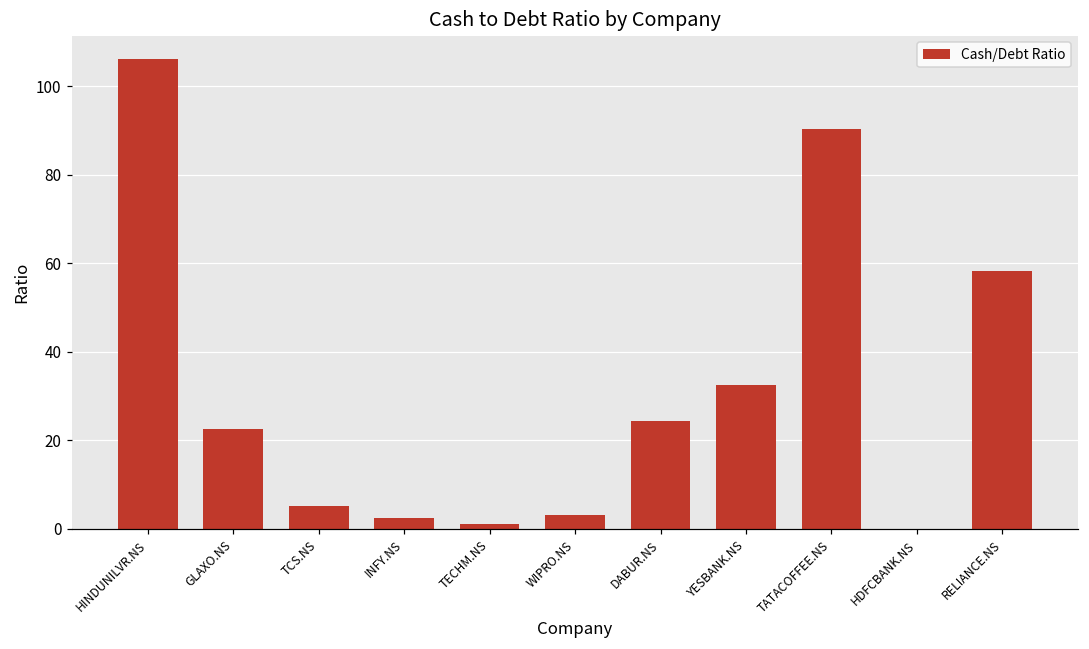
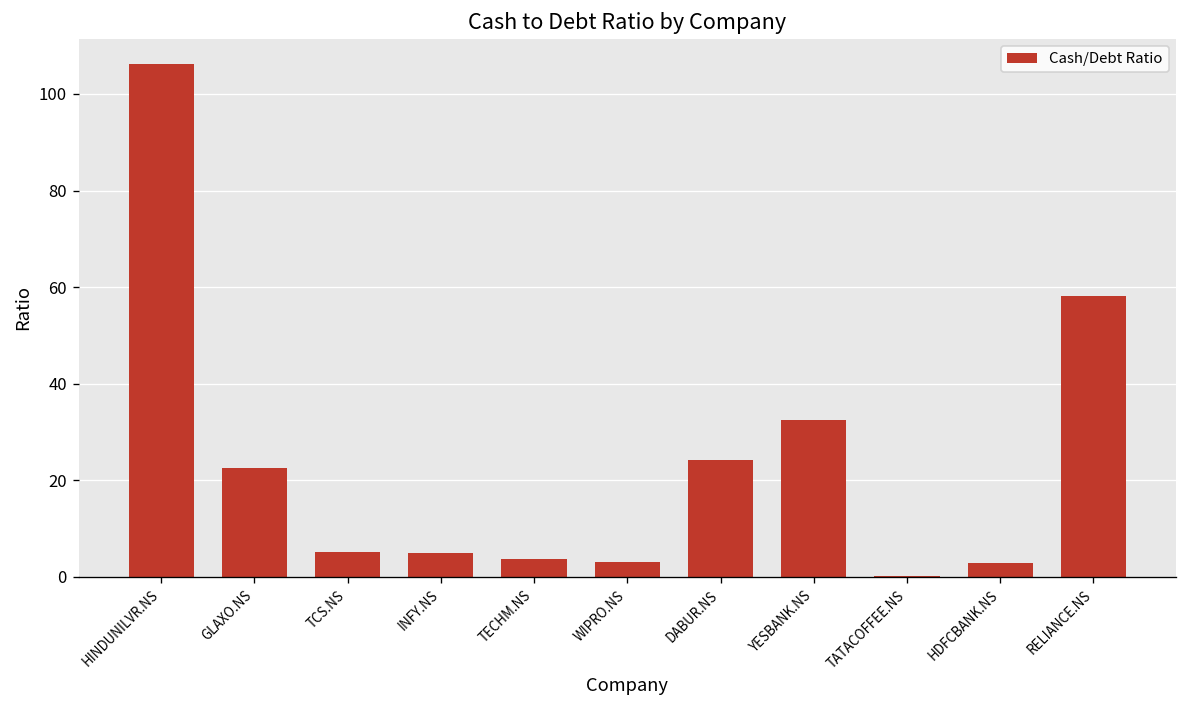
INFY.NS: 2 -> 5
TECHM.NS: 1 -> 4
TATACOFFEE.NS: 90 -> 0
HDFCBANK.NS: 0 -> 3
